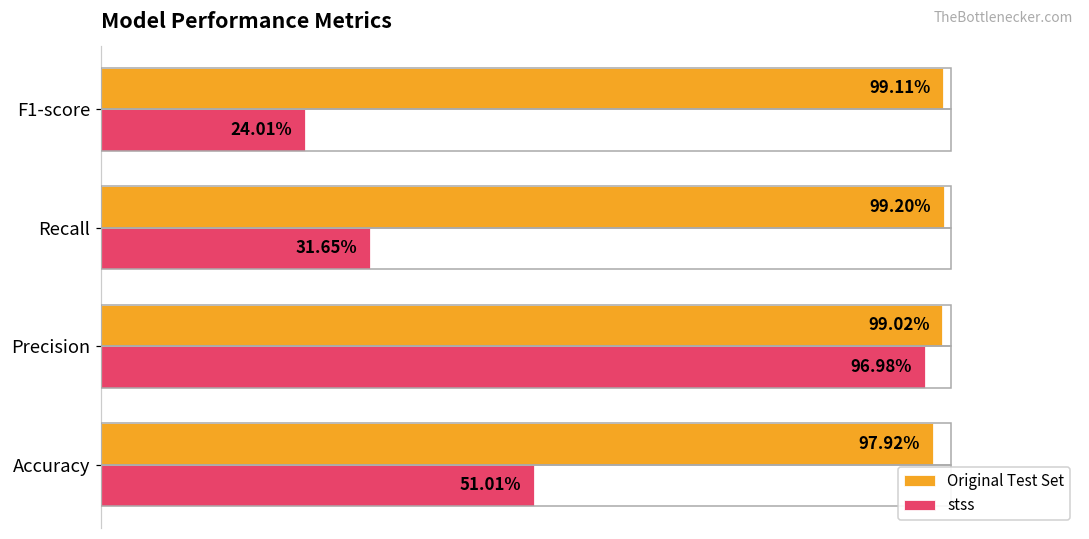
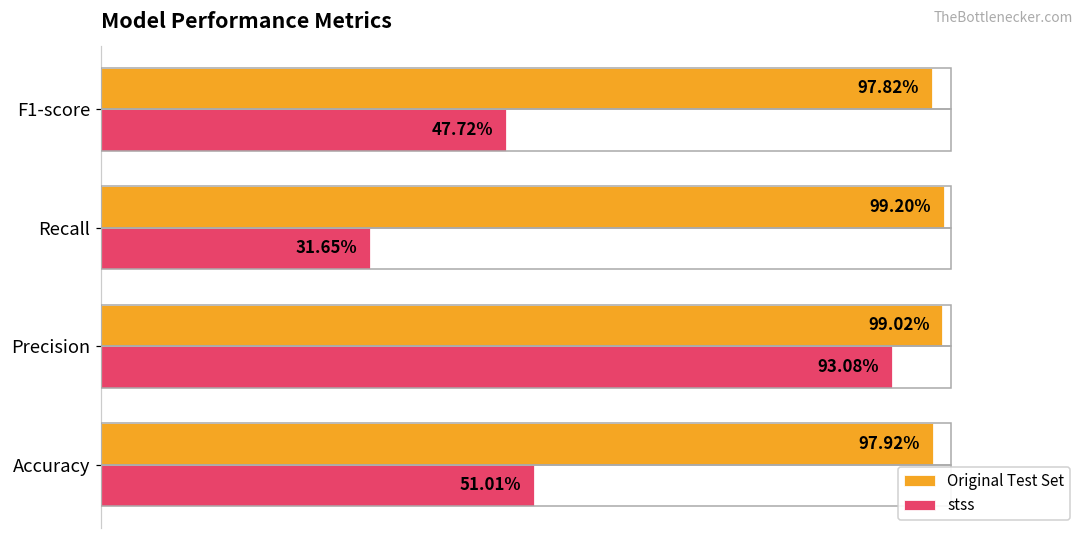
Original Test Set, F1-score: 99.11% -> 97.82%
stss, F1-score: 24.01% -> 47.72%
stss, Precision: 96.98% -> 93.08%
